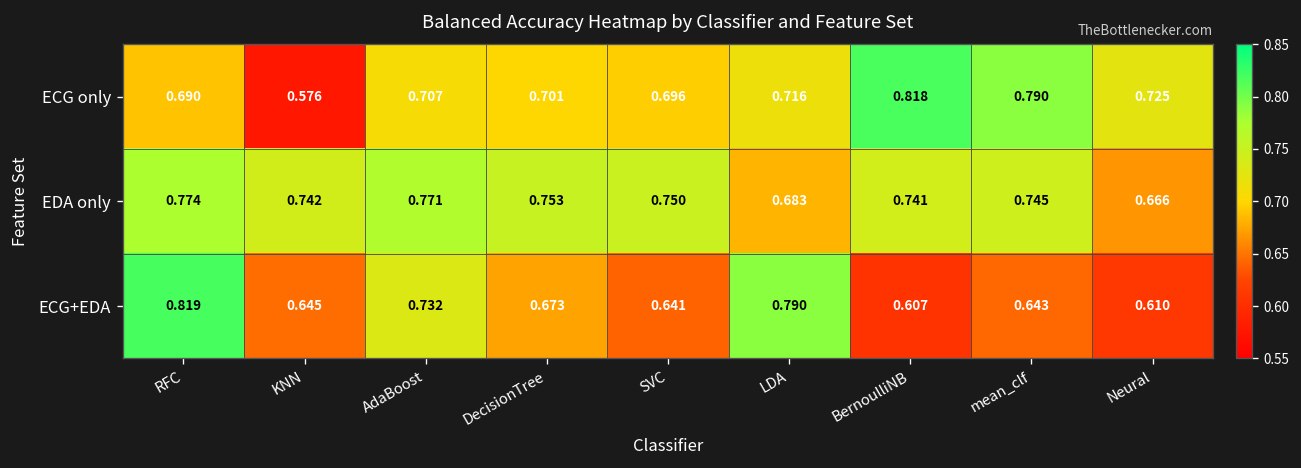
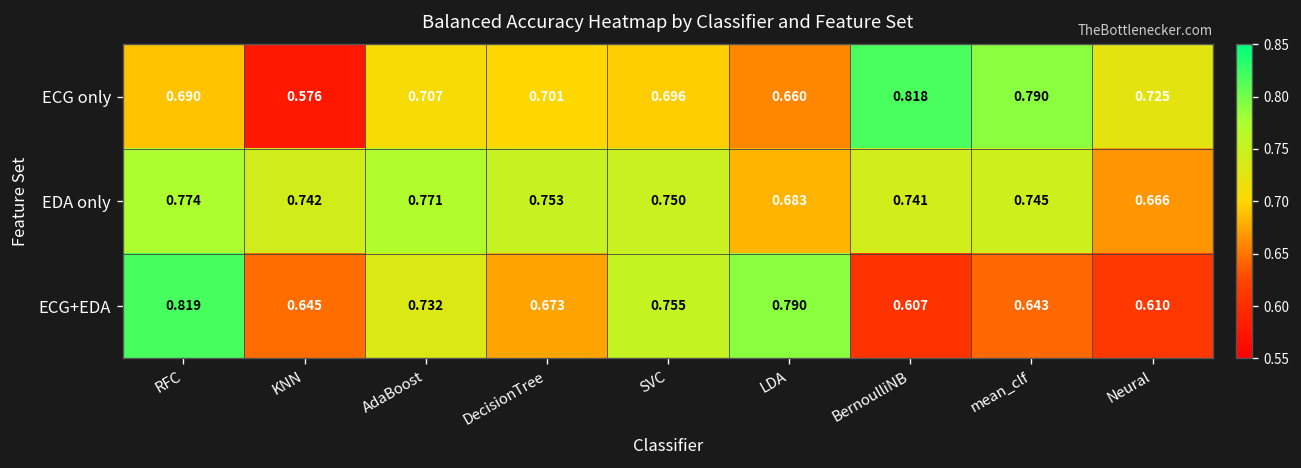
ECG only, LDA: 0.716 -> 0.660
ECG+EDA, SVC: 0.641 -> 0.755
